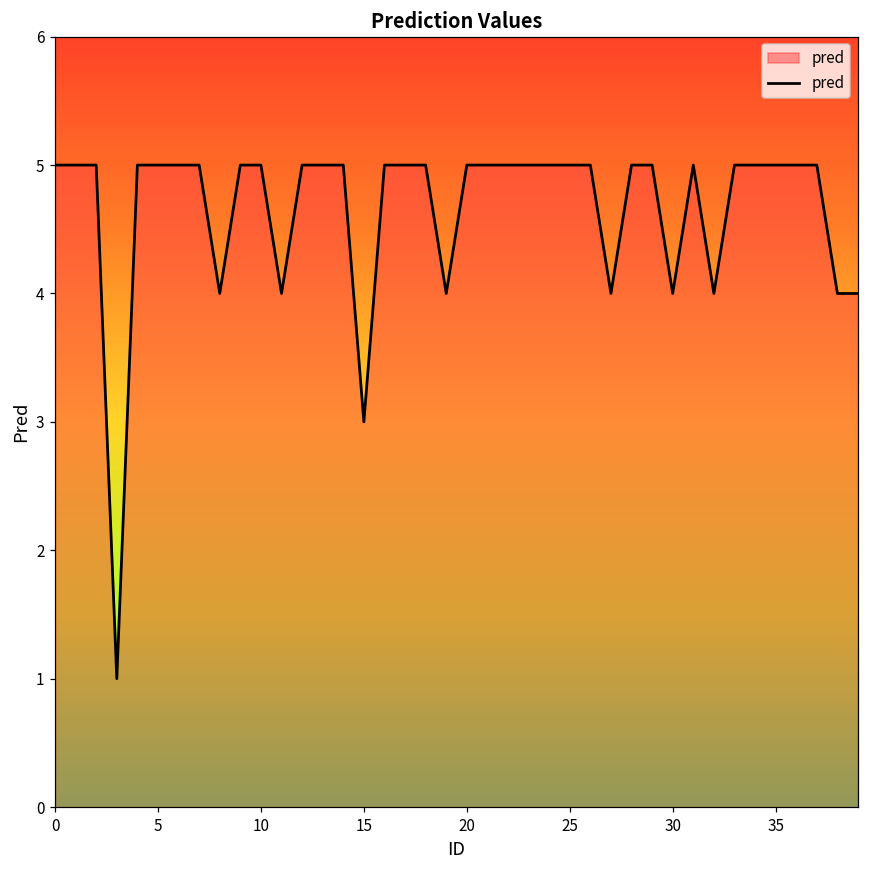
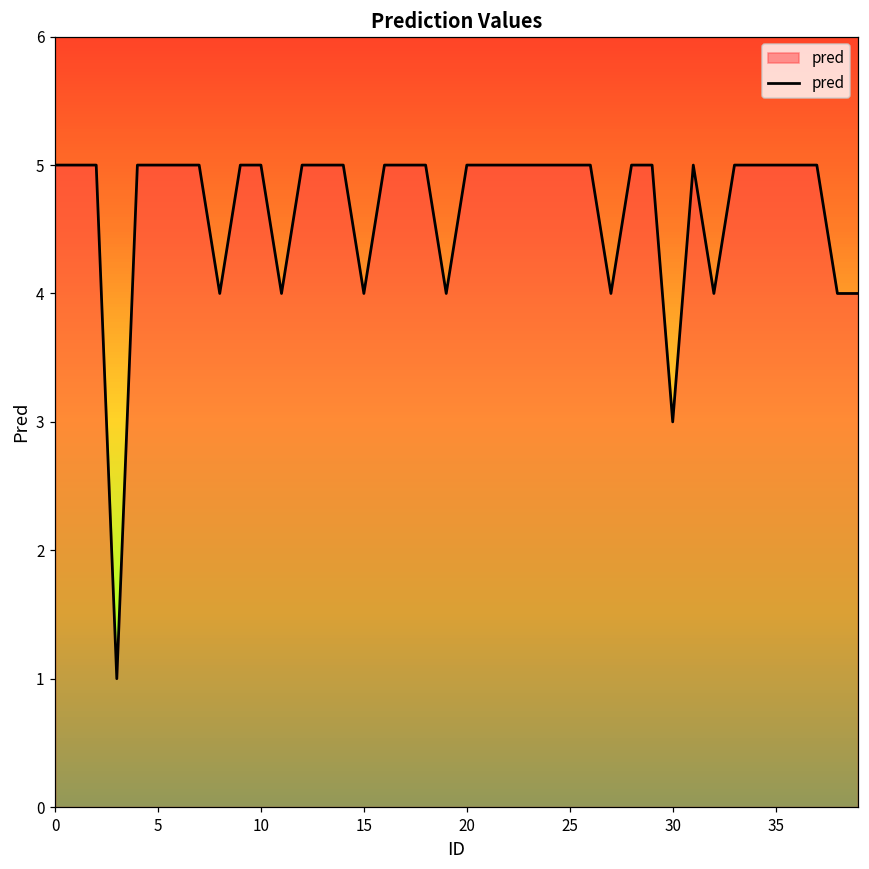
15: 3 -> 4
30: 4 -> 3
